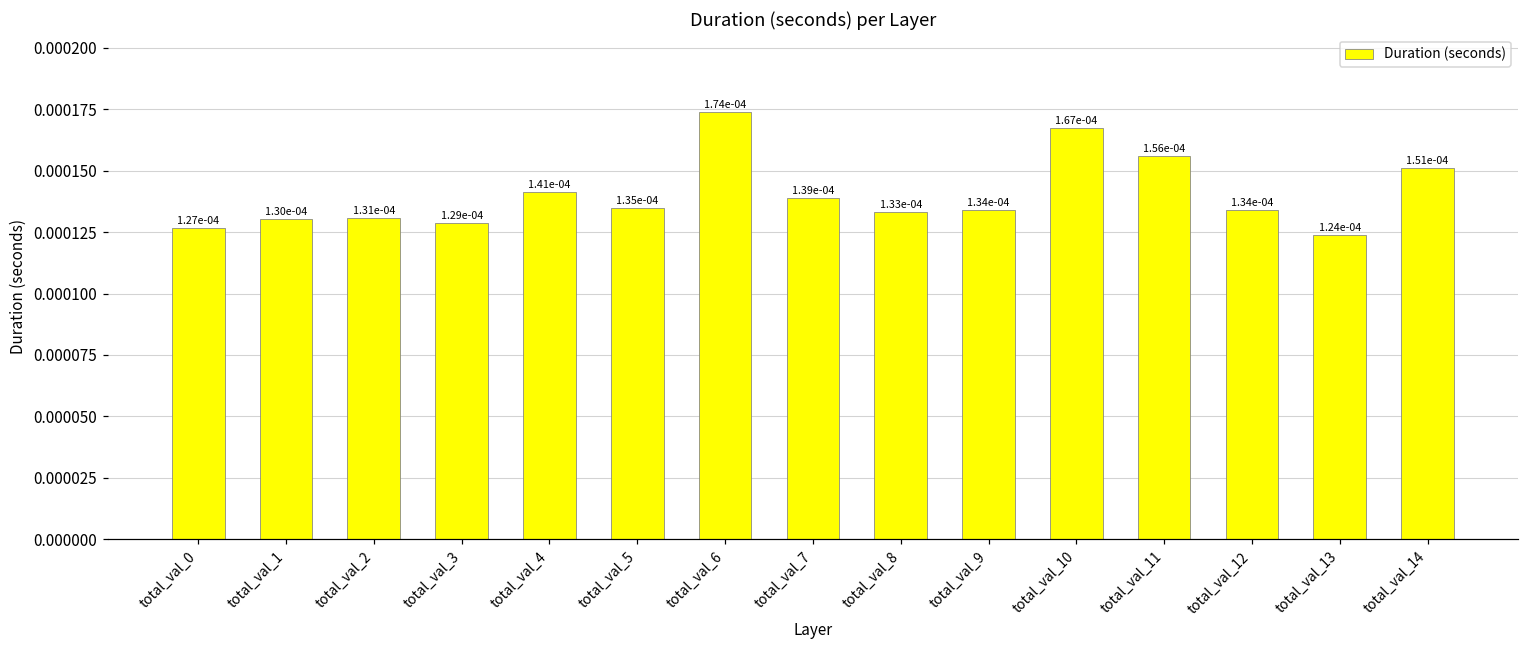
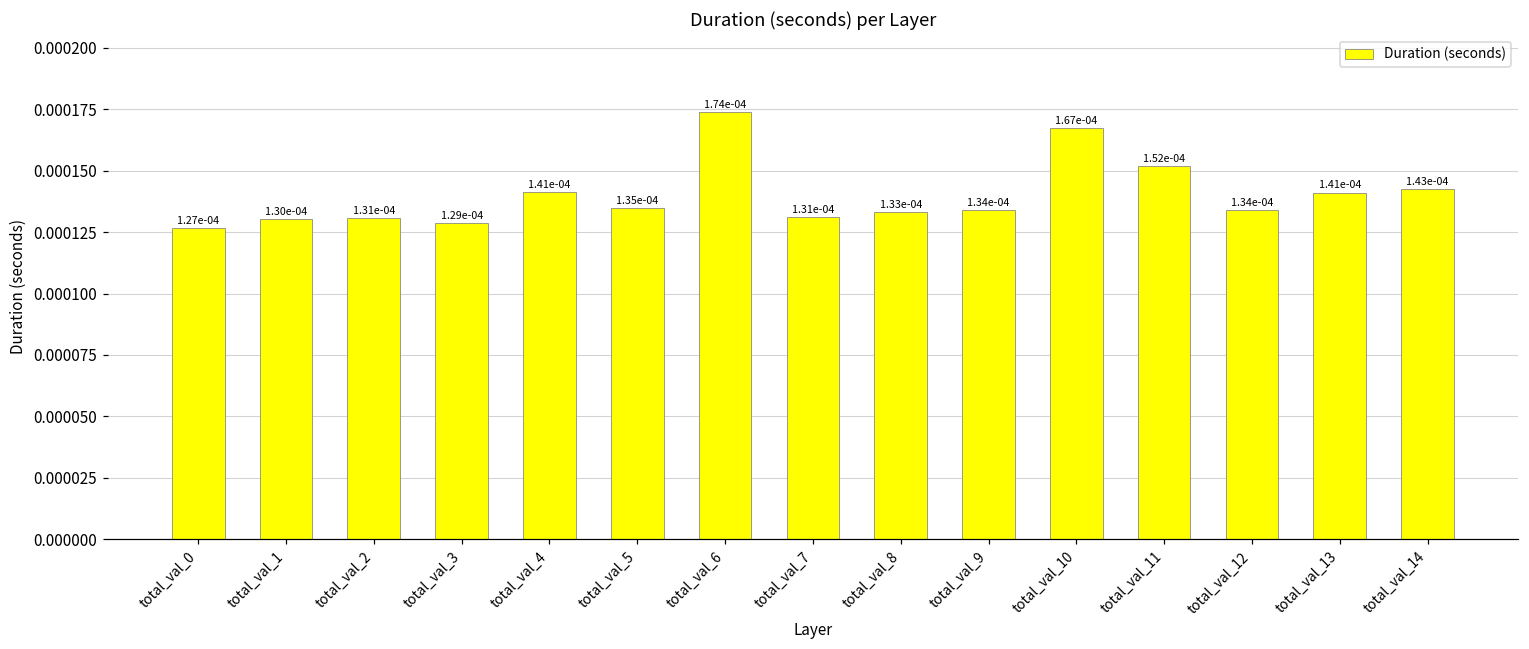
total_val_7: 1.39e-04 -> 1.31e-04
total_val_11: 1.56e-04 -> 1.52e-04
total_val_13: 1.24e-04 -> 1.41e-04
total_val_14: 1.51e-04 -> 1.43e-04
